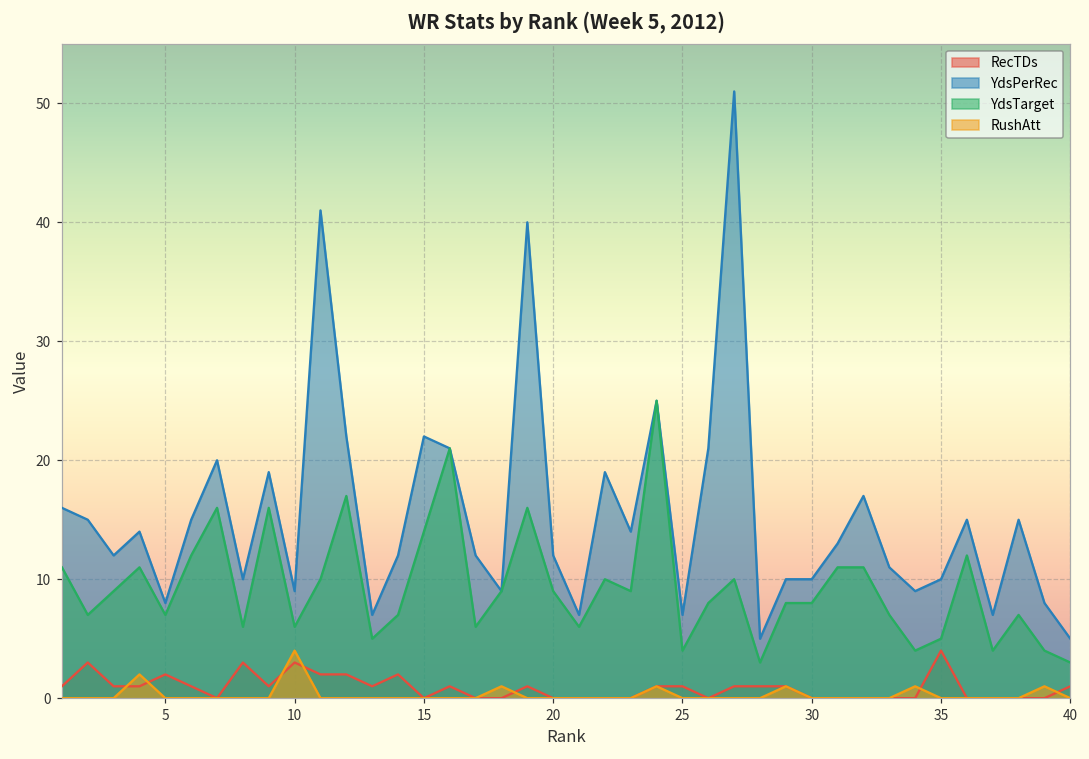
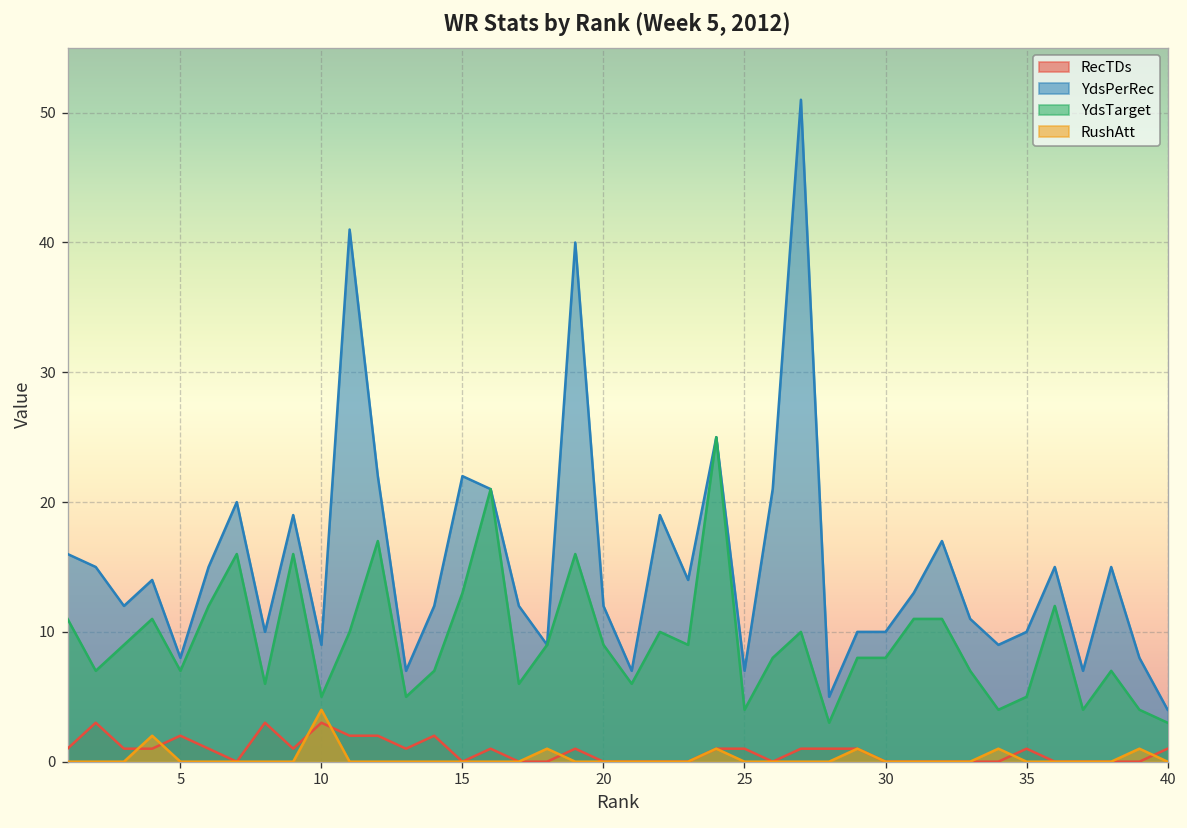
YdsTarget, 10: 6 -> 5
YdsTarget, 15: 14 -> 13
RecTDs, 35: 4 -> 1
YdsPerRec, 40: 5 -> 4
